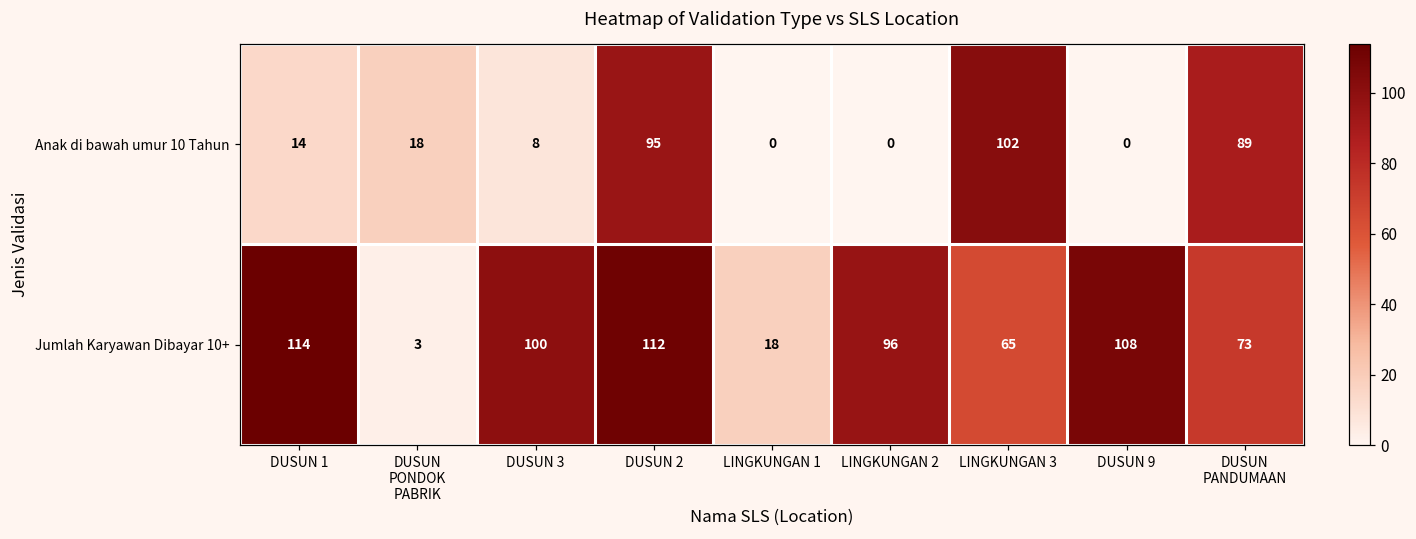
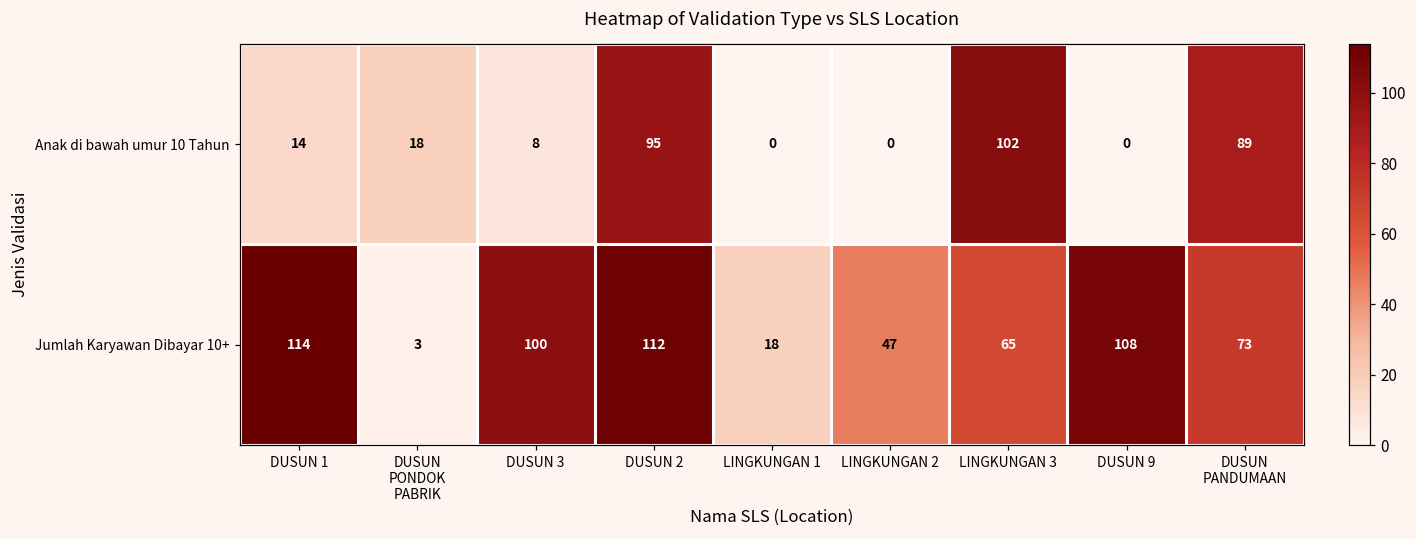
Jumlah Karyawan Dibayar 10+, LINGKUNGAN 2: 96 -> 47
